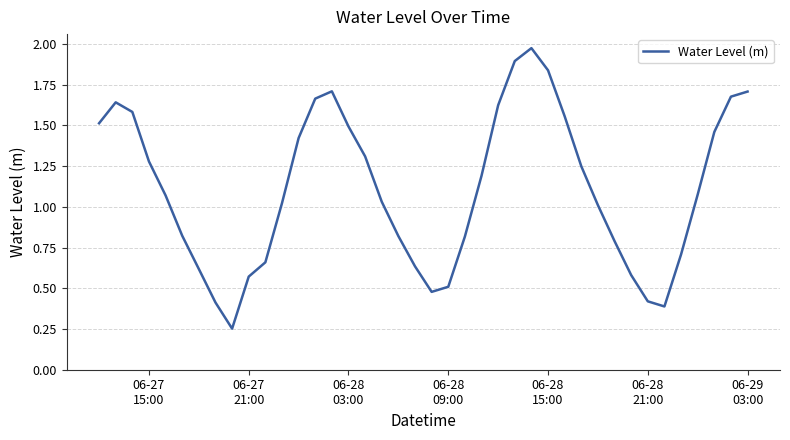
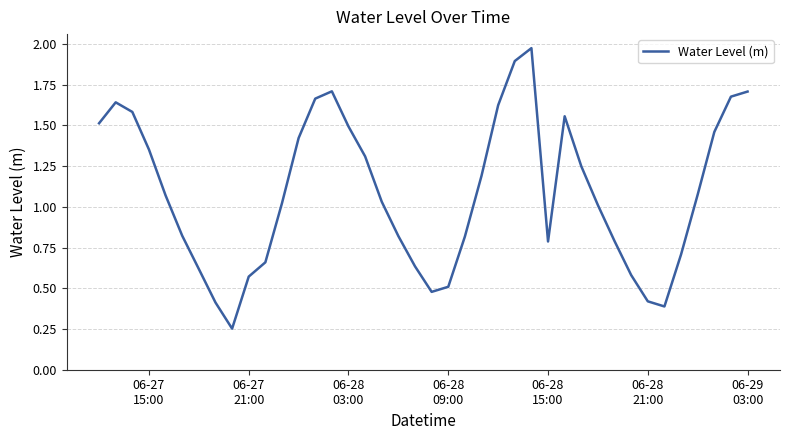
06-27 15:00: 1.28 -> 1.35
06-28 15:00: 1.84 -> 0.79
